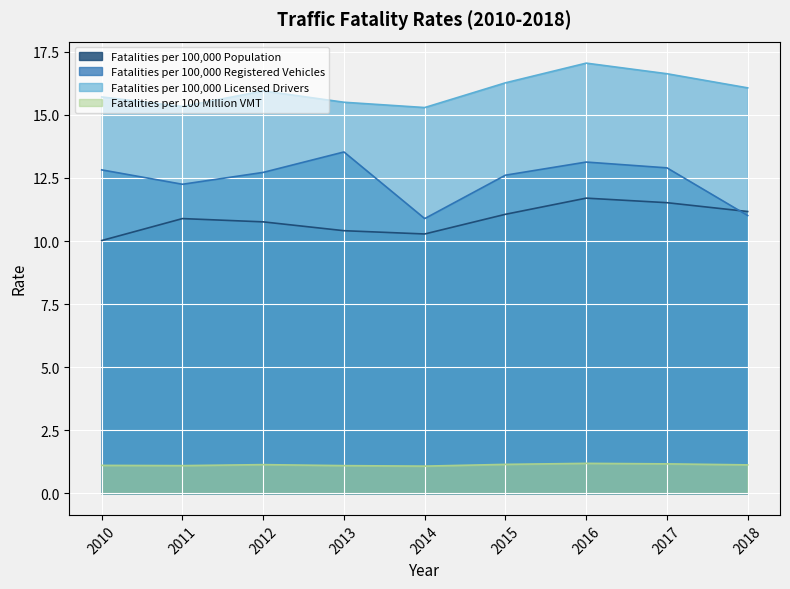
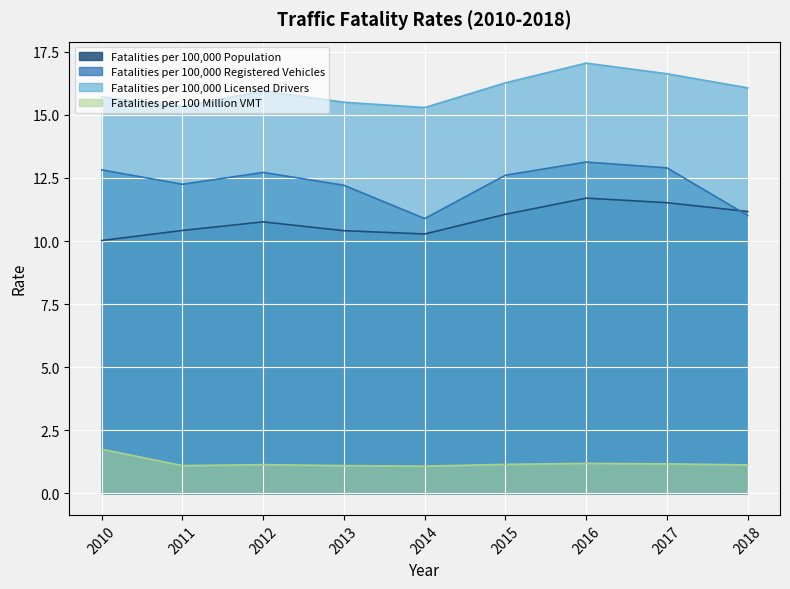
Fatalities per 100 Million VMT, 2010: 1.1 -> 1.8
Fatalities per 100,000 Population, 2011: 10.9 -> 10.4
Fatalities per 100,000 Registered Vehicles, 2013: 13.5 -> 12.2
